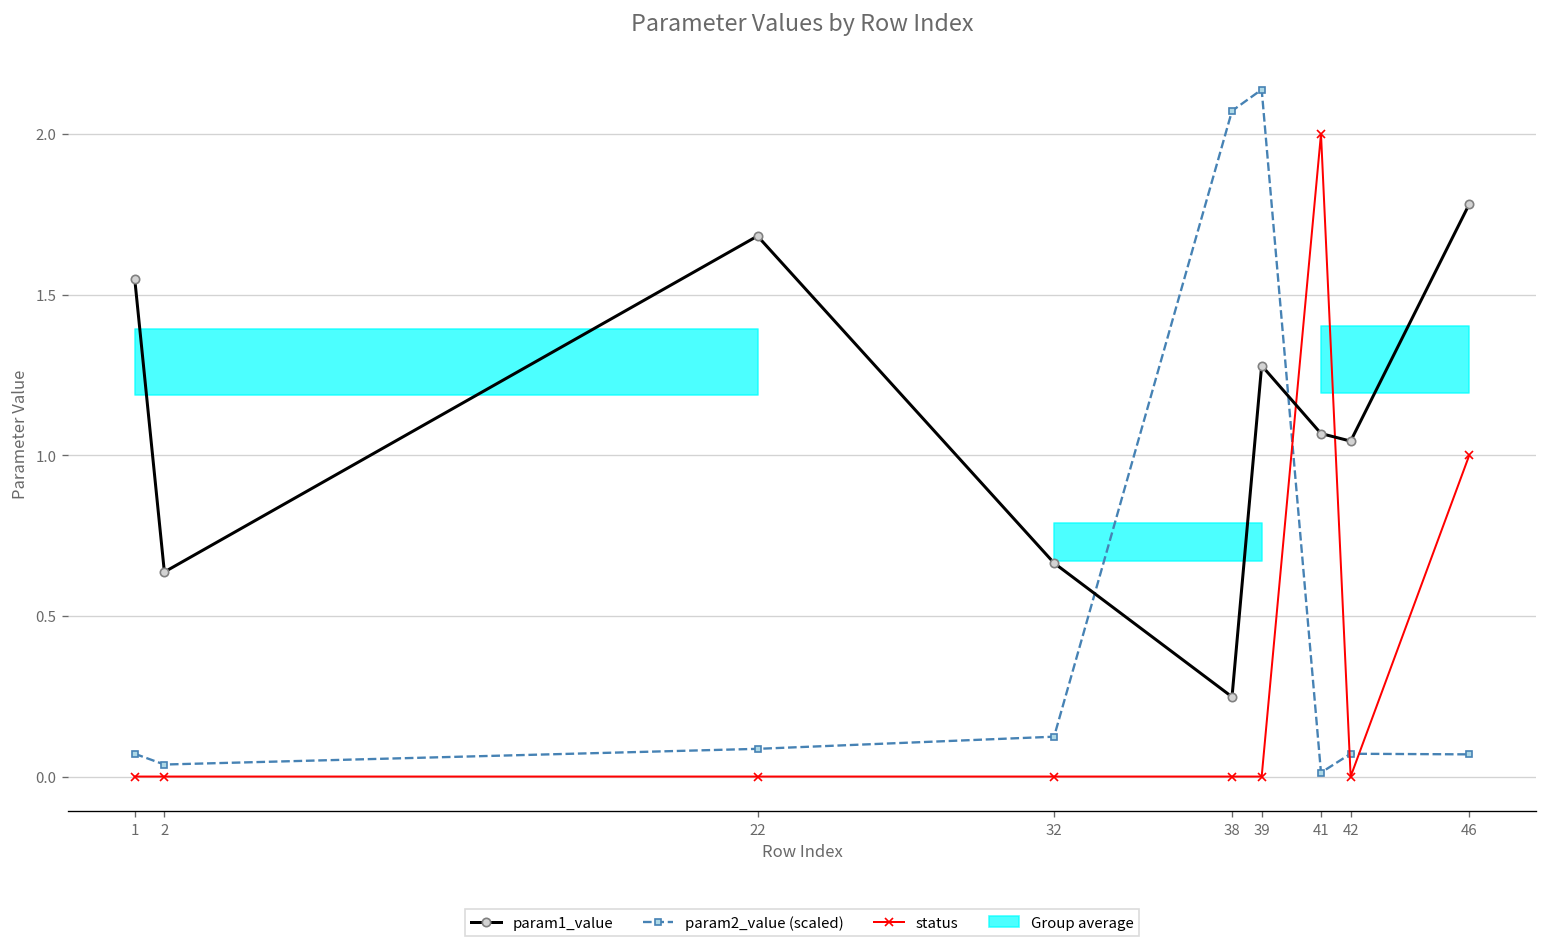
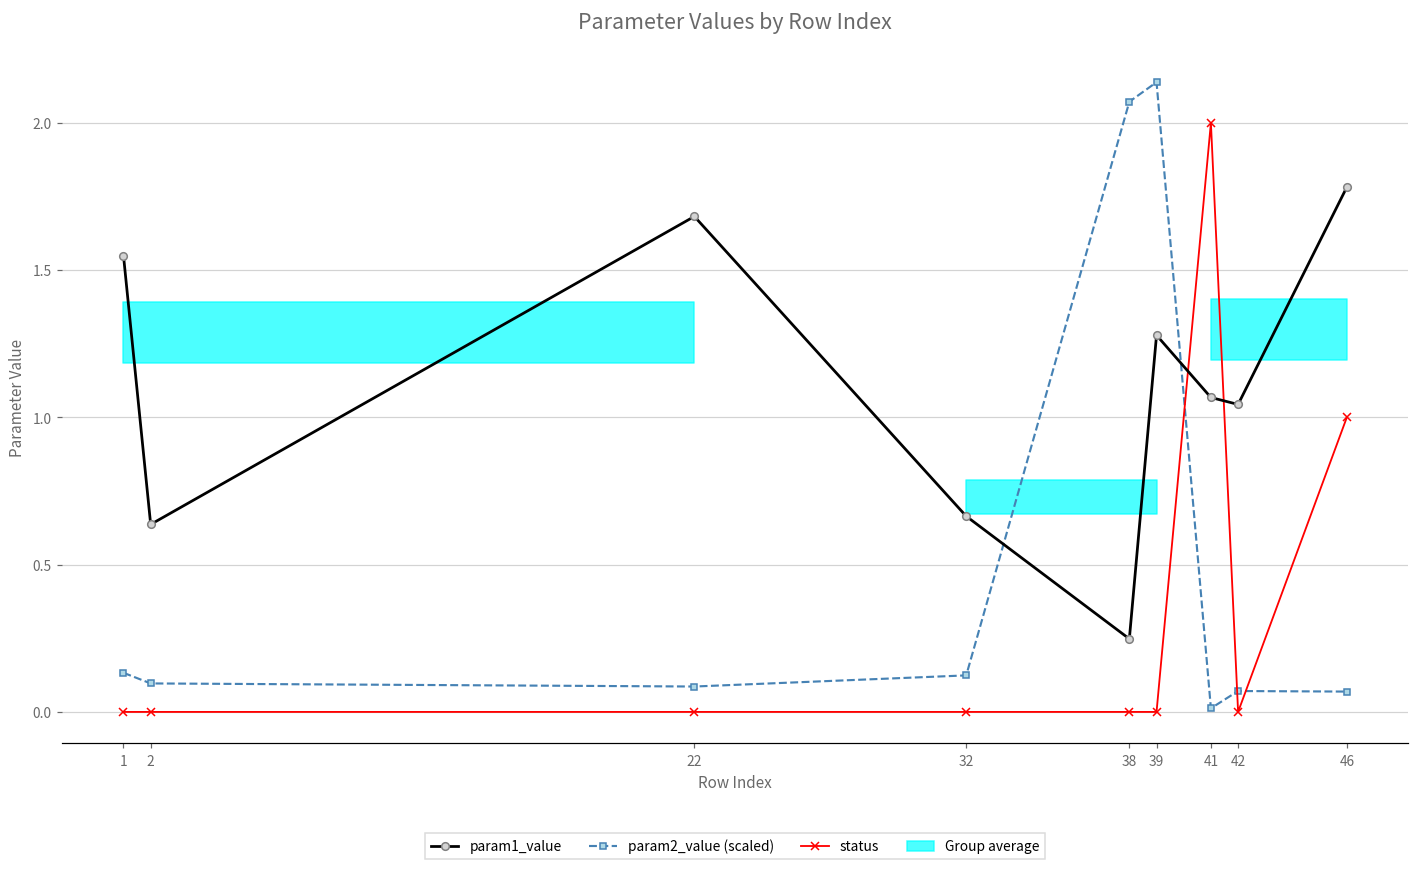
param2_value (scaled), 1: 0.07 -> 0.13
param2_value (scaled), 2: 0.04 -> 0.10
